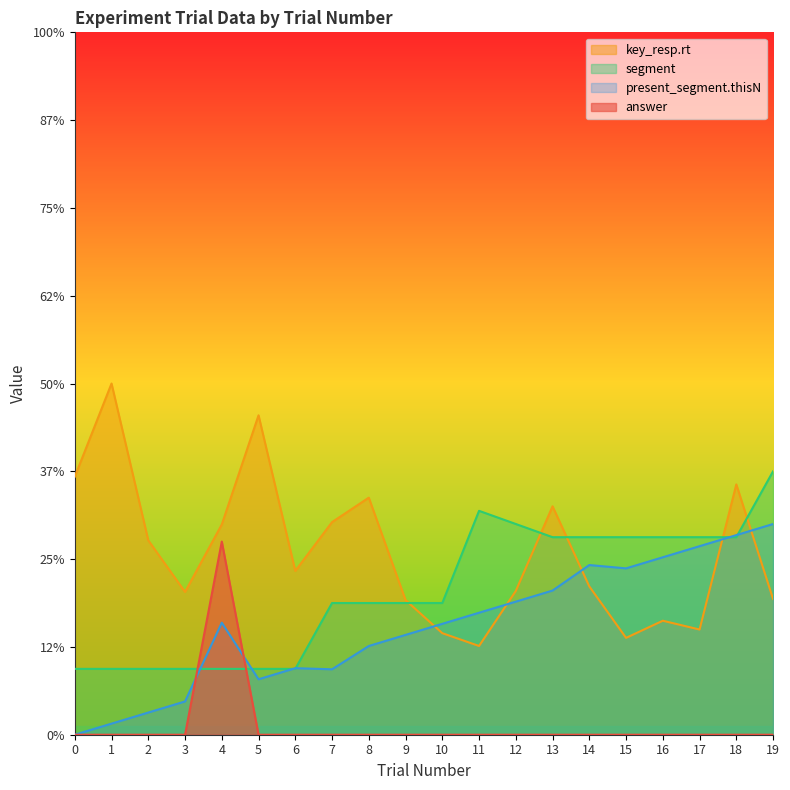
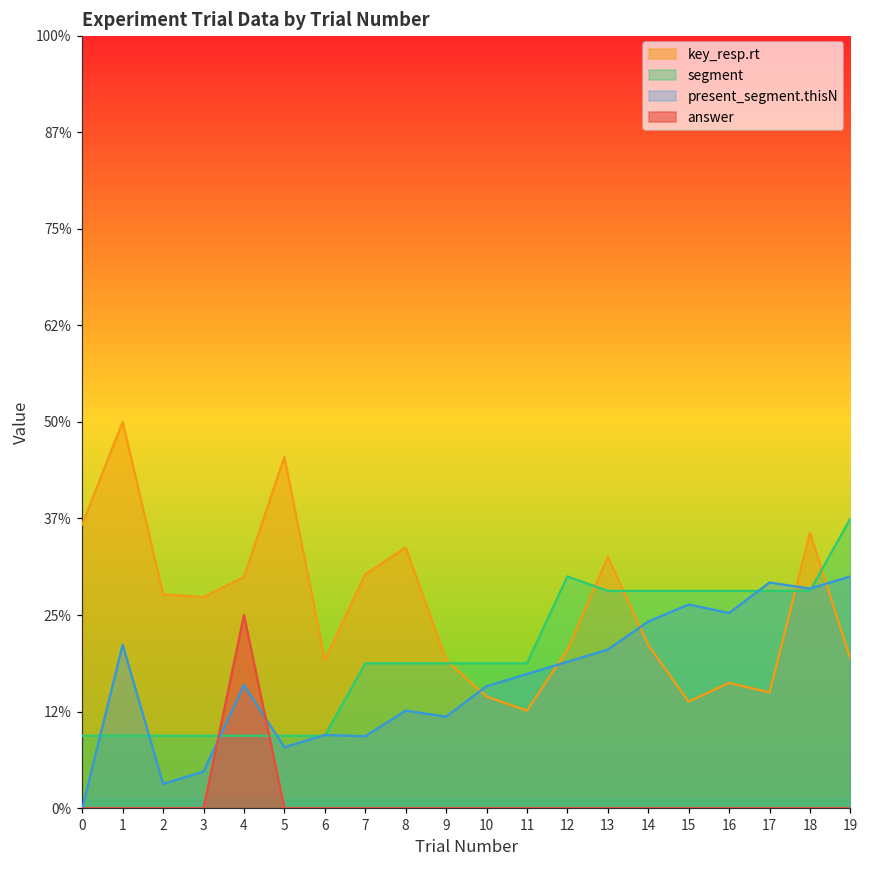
present_segment.thisN, 1: 2% -> 21%
key_resp.rt, 3: 20% -> 27%
answer, 4: 28% -> 25%
key_resp.rt, 6: 23% -> 19%
present_segment.thisN, 9: 14% -> 12%
segment, 11: 32% -> 19%
present_segment.thisN, 15: 24% -> 26%
present_segment.thisN, 17: 27% -> 29%
